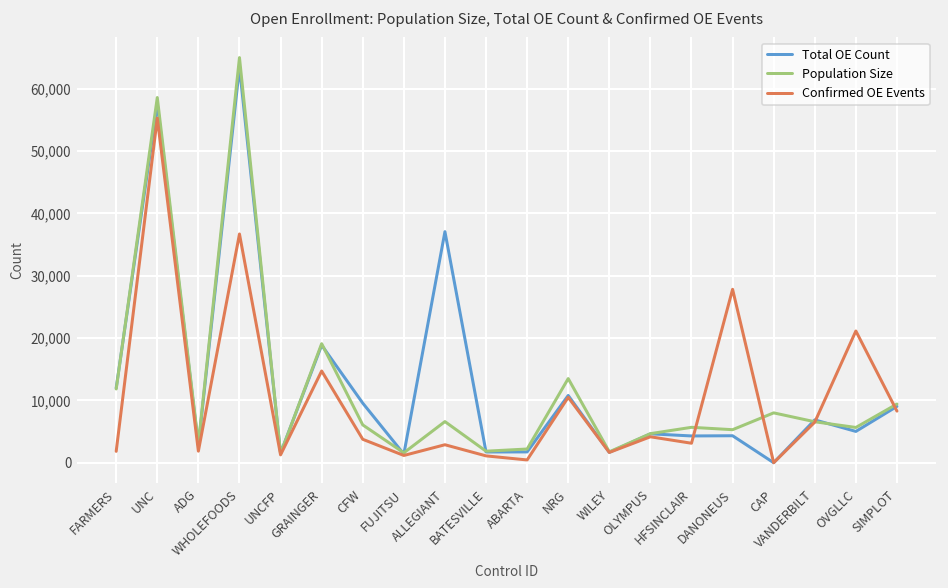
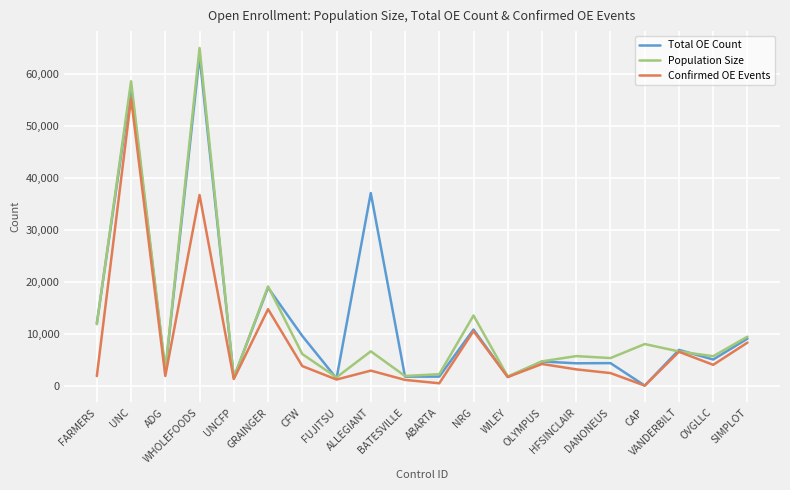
Confirmed OE Events, DANONEUS: 28,000 -> 2,000
Confirmed OE Events, OVGLLC: 21,000 -> 4,000
